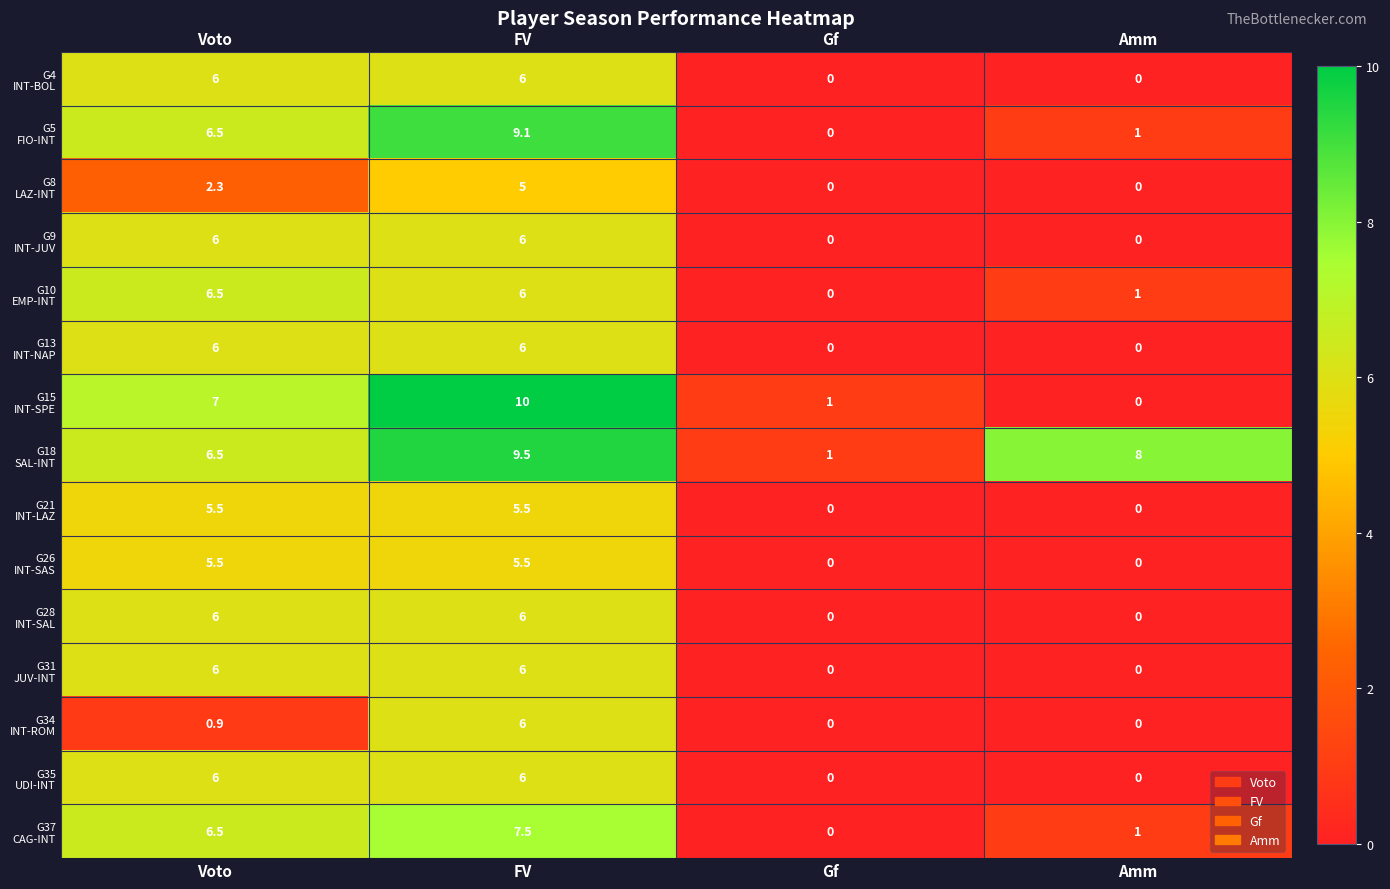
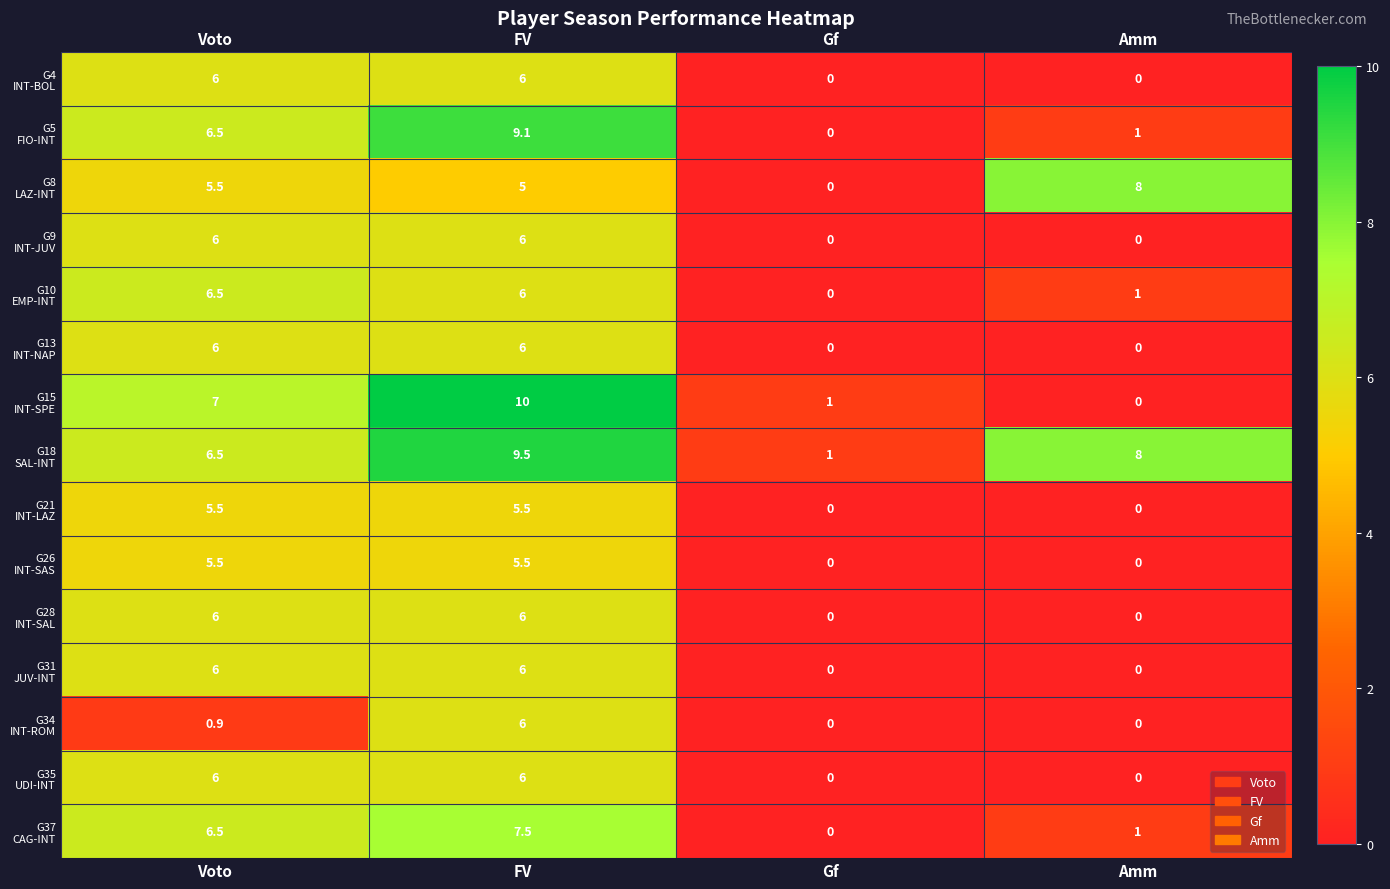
G8 LAZ-INT, Voto: 2.3 -> 5.5
G8 LAZ-INT, Amm: 0 -> 8
